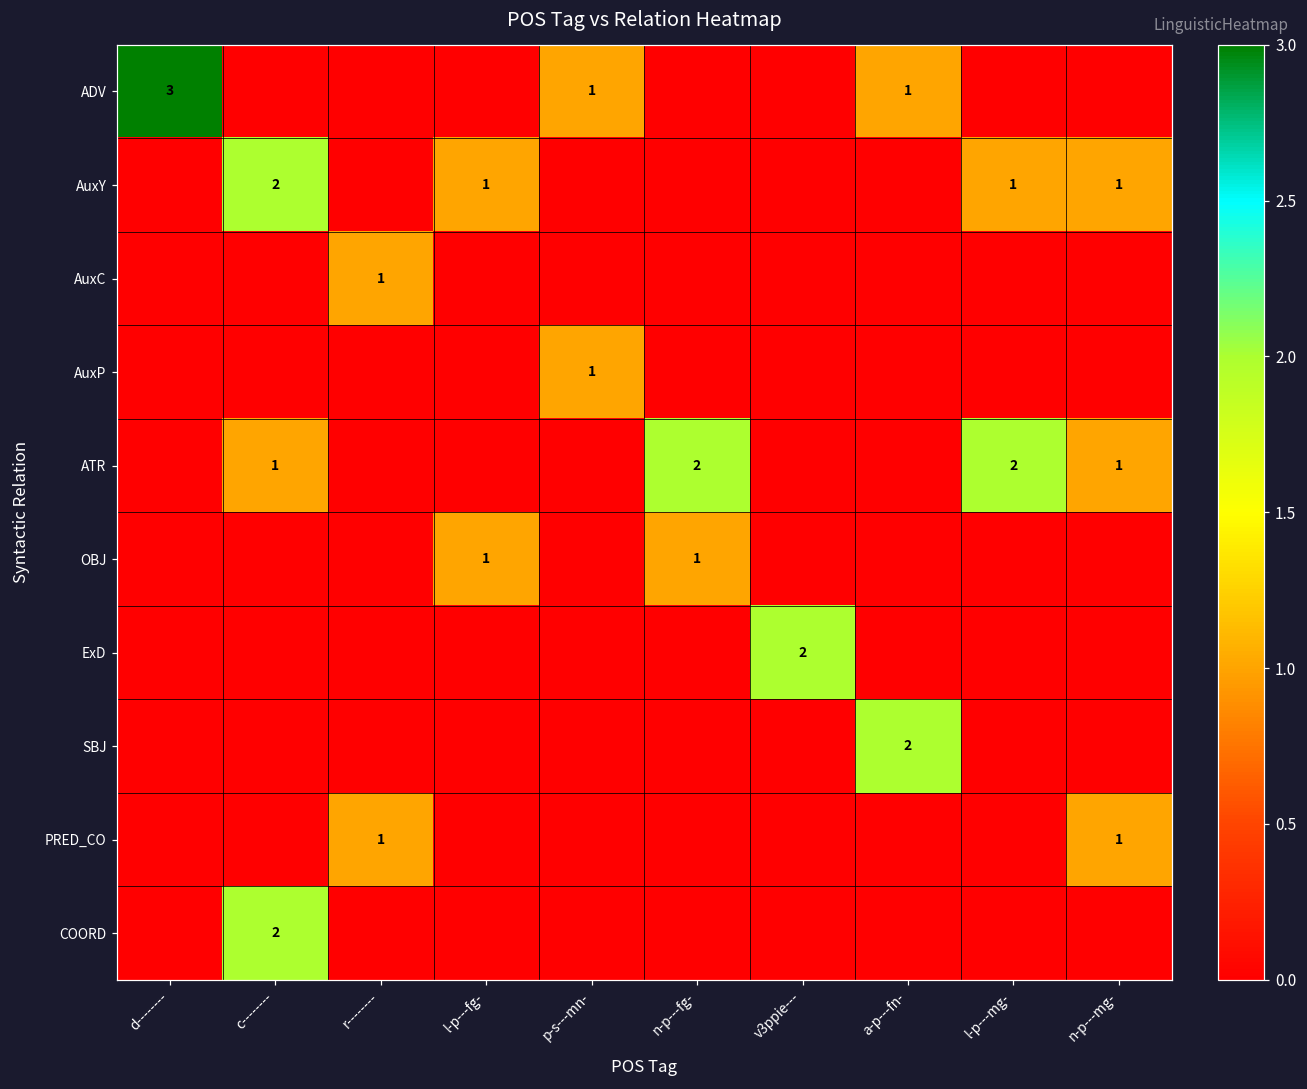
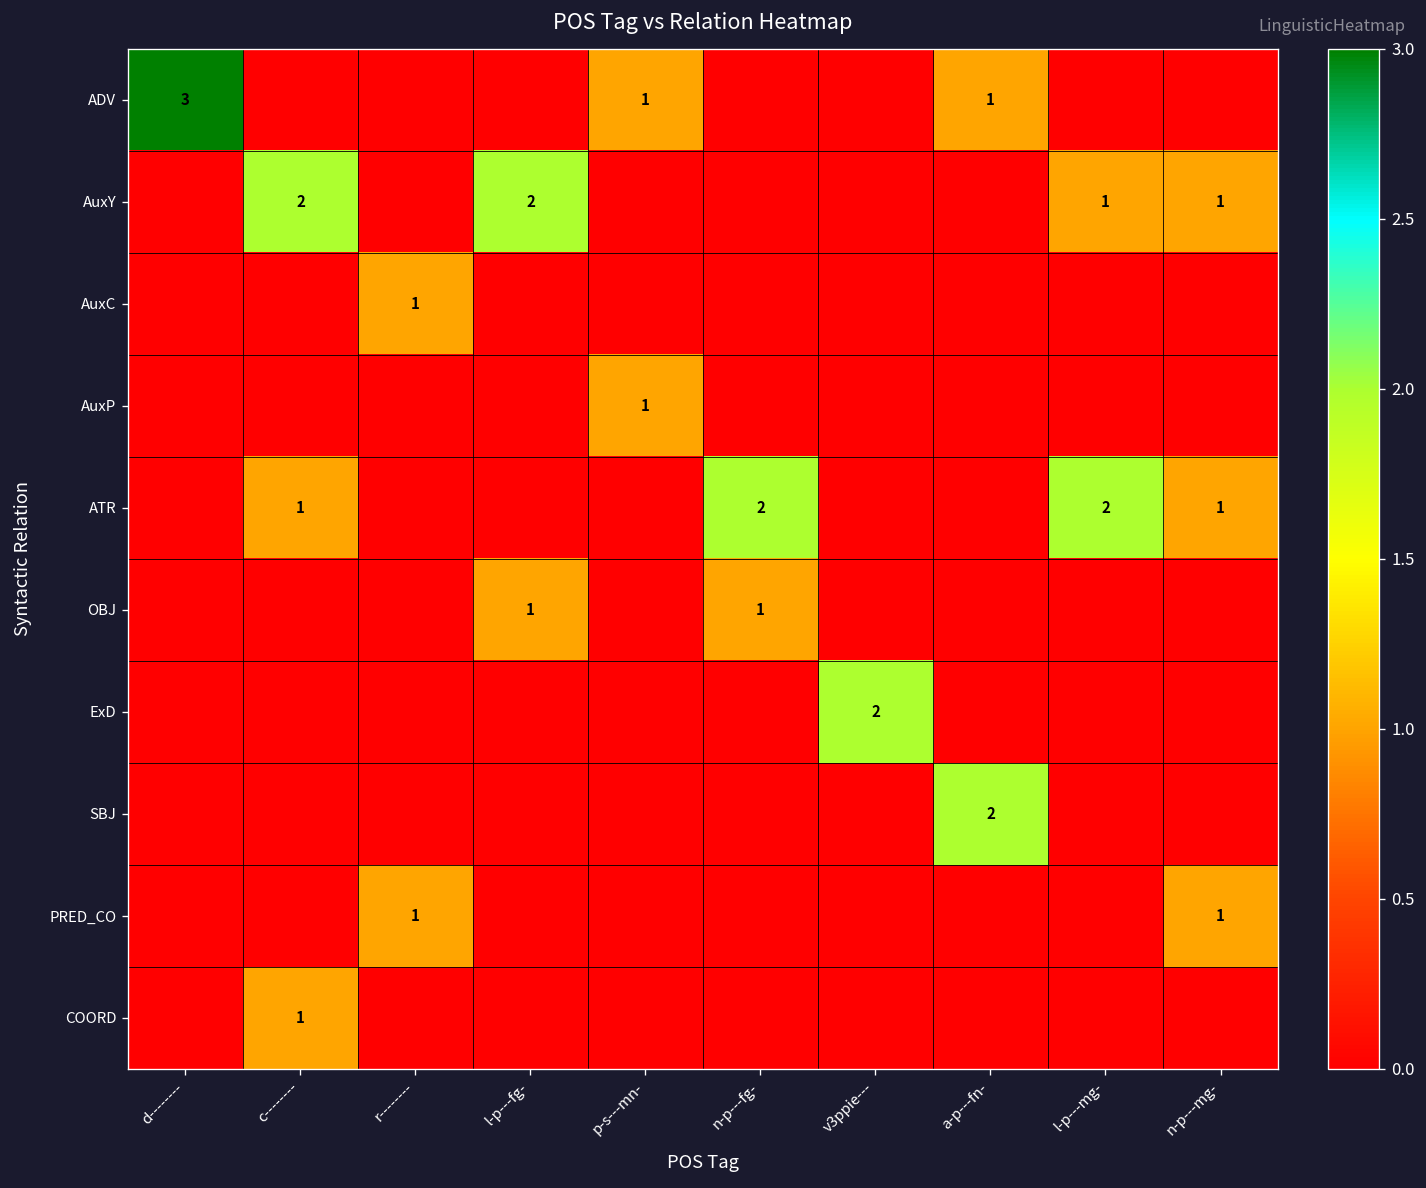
AuxY, l-p---fg-: 1 -> 2
COORD, c--------: 2 -> 1
